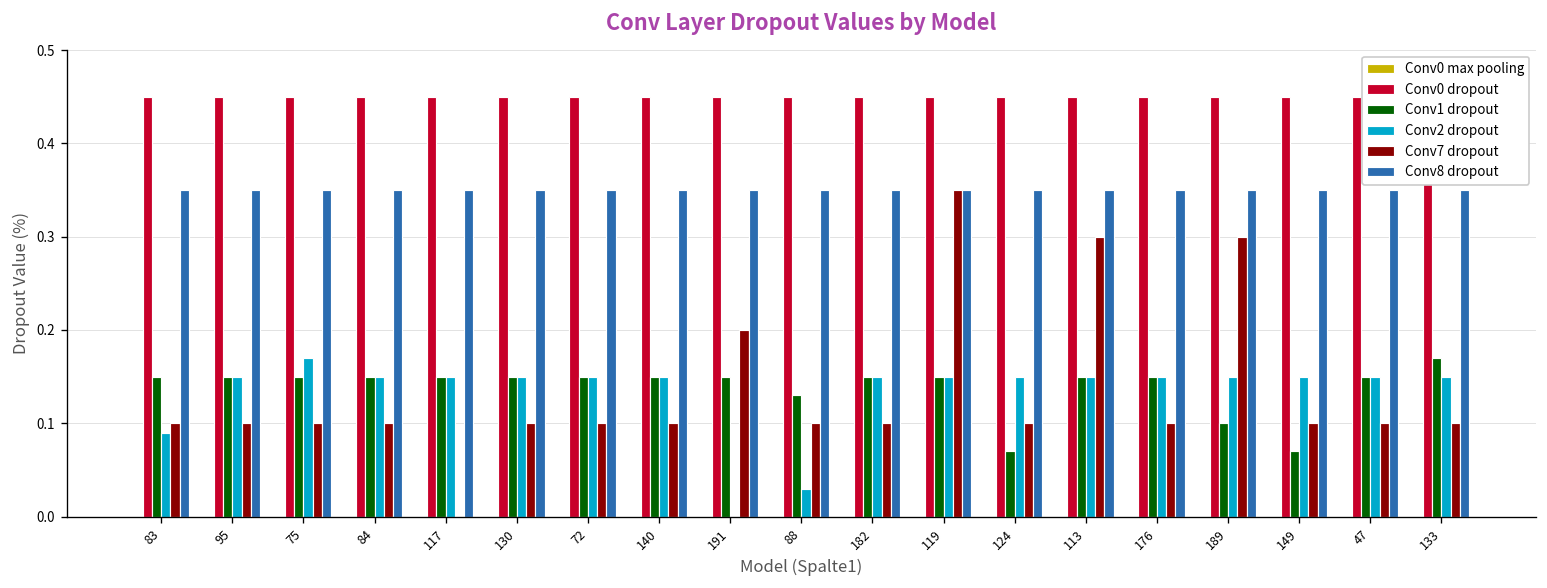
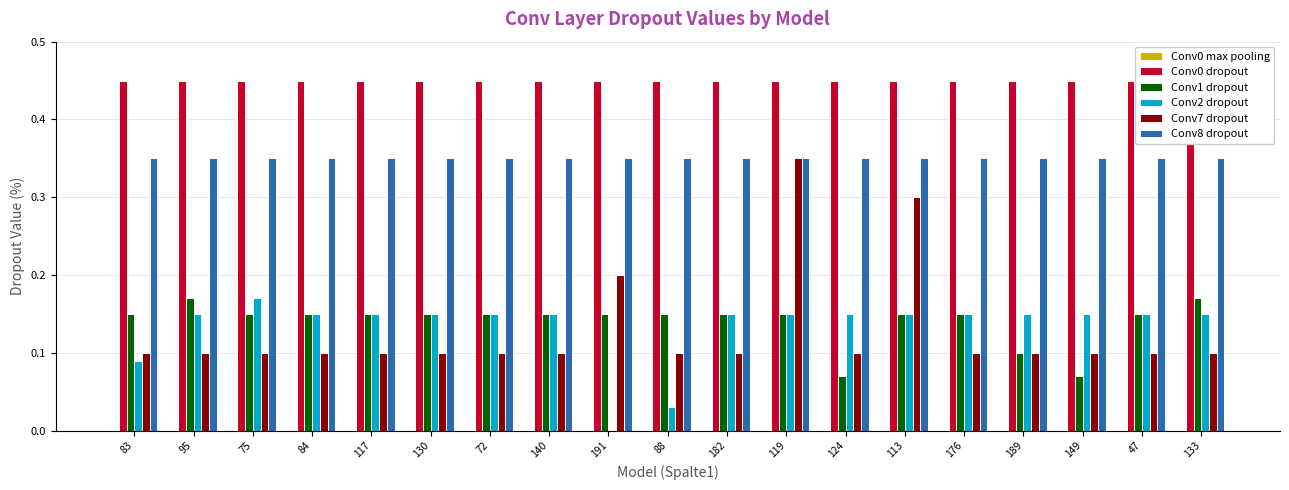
Conv1 dropout, 95: 0.15 -> 0.17
Conv7 dropout, 117: 0.0 -> 0.1
Conv1 dropout, 88: 0.13 -> 0.15
Conv7 dropout, 189: 0.3 -> 0.1
